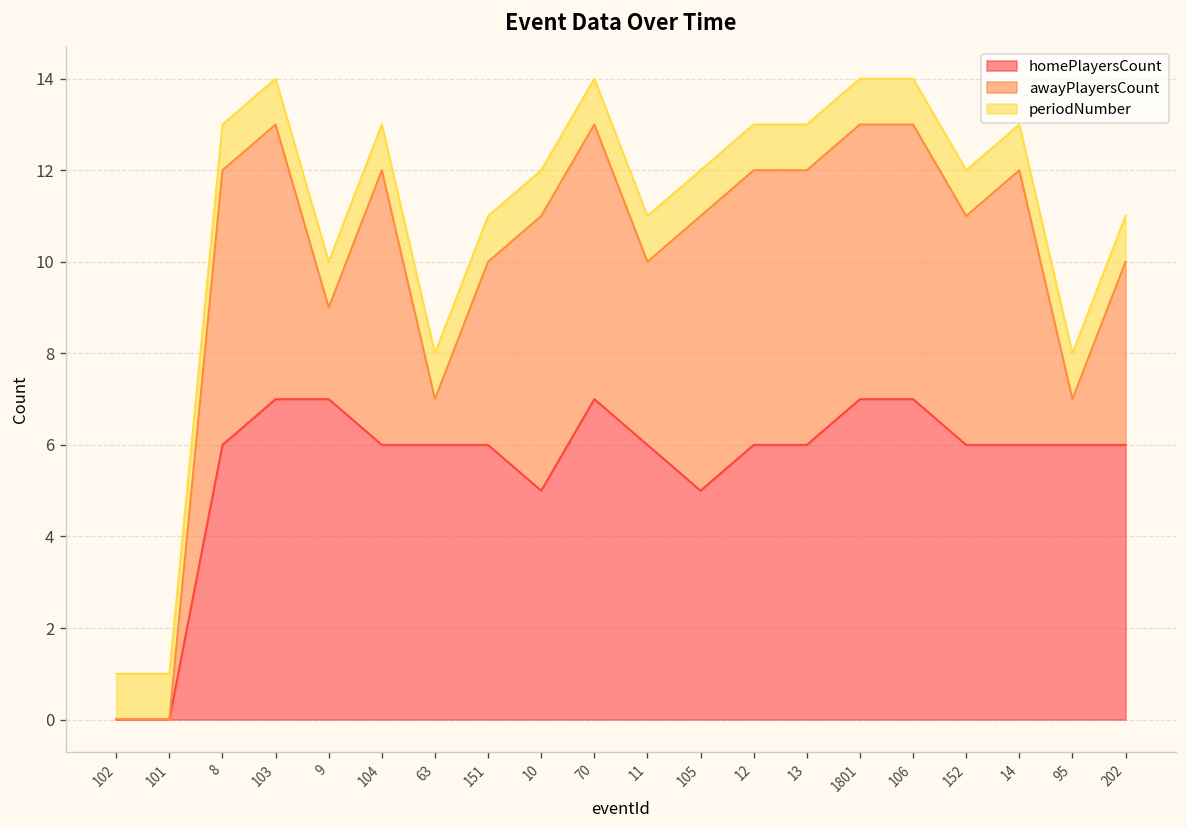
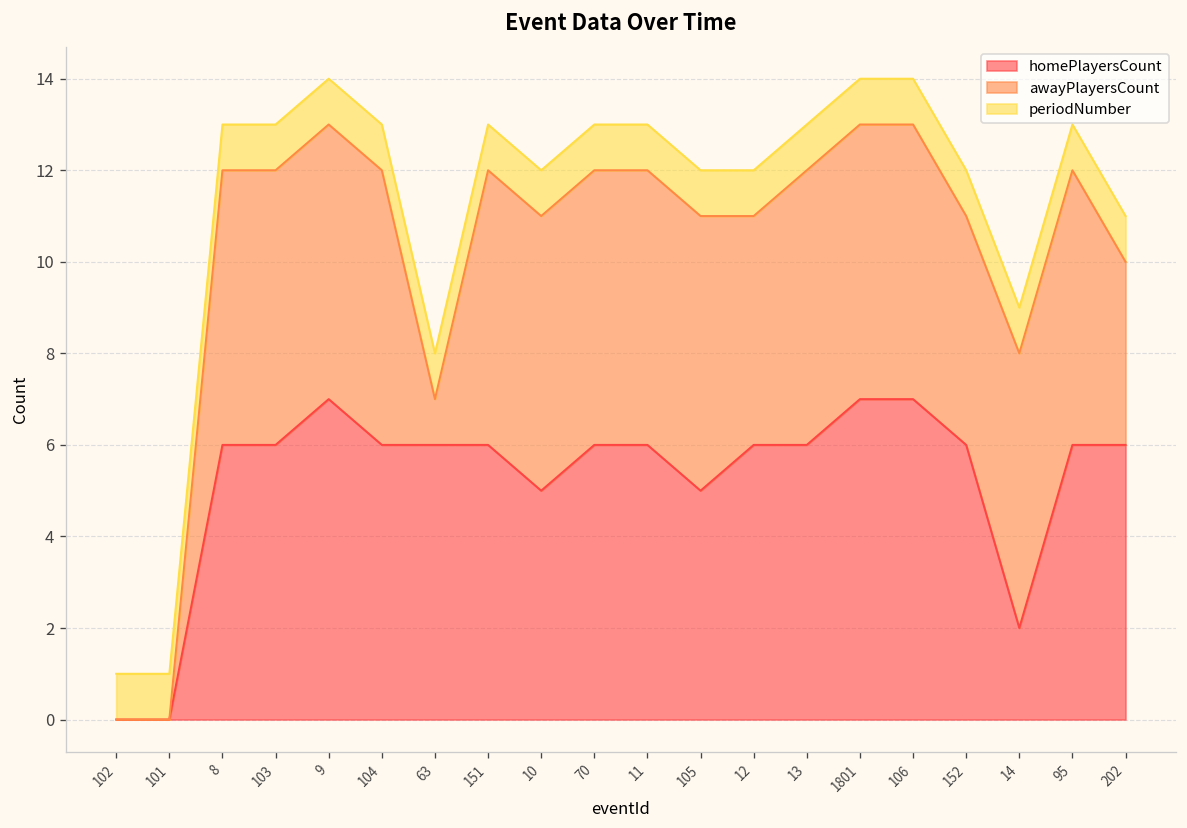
homePlayersCount, 103: 7 -> 6
awayPlayersCount, 9: 2 -> 6
awayPlayersCount, 151: 4 -> 6
homePlayersCount, 70: 7 -> 6
awayPlayersCount, 11: 4 -> 6
awayPlayersCount, 12: 6 -> 5
homePlayersCount, 14: 6 -> 2
awayPlayersCount, 95: 1 -> 6
